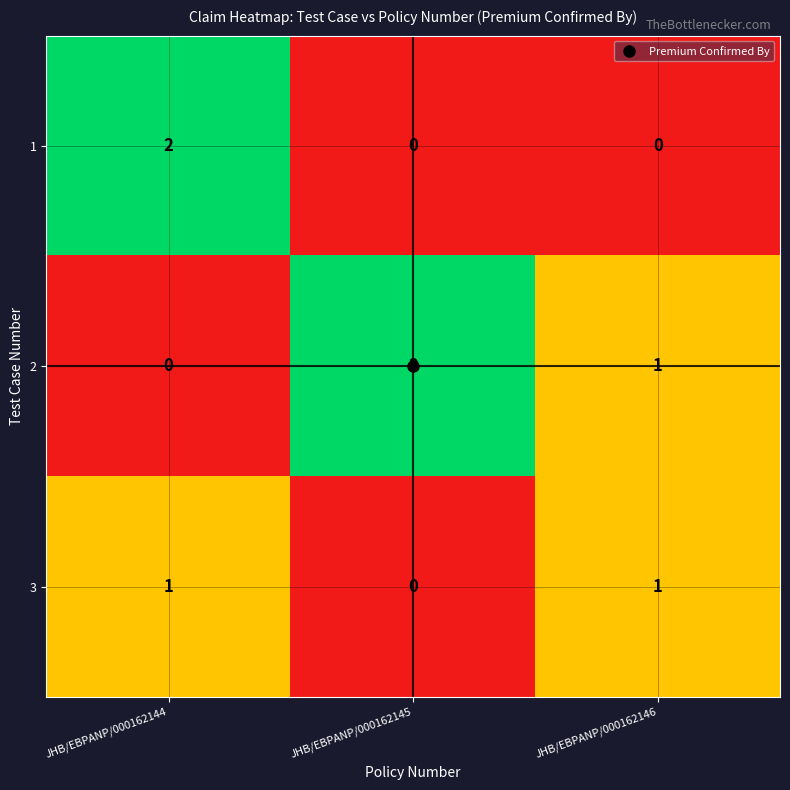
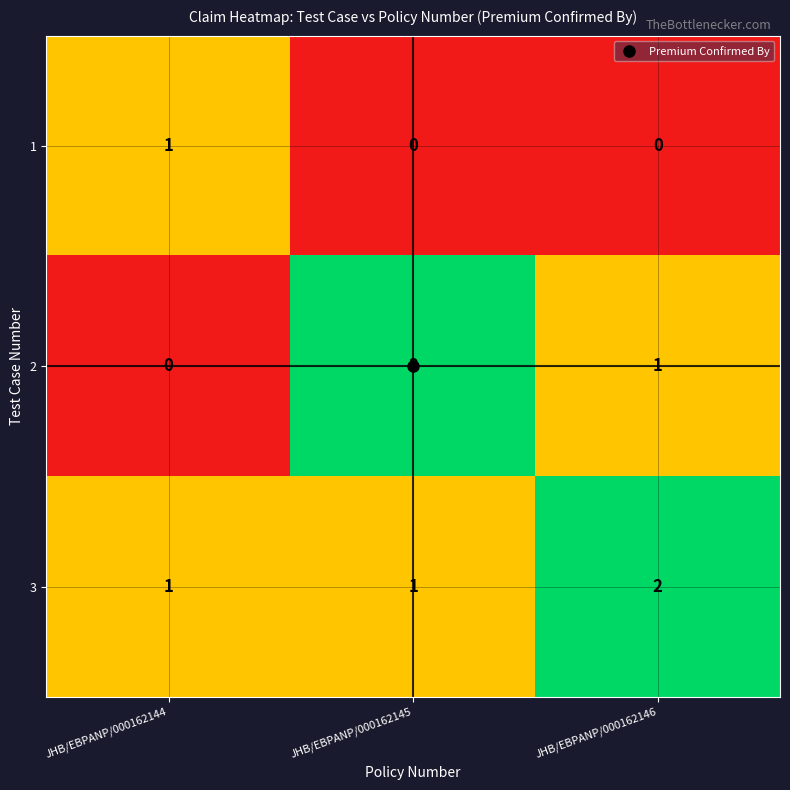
1, JHB/EBPANP/000162144: 2 -> 1
3, JHB/EBPANP/000162145: 0 -> 1
3, JHB/EBPANP/000162146: 1 -> 2
